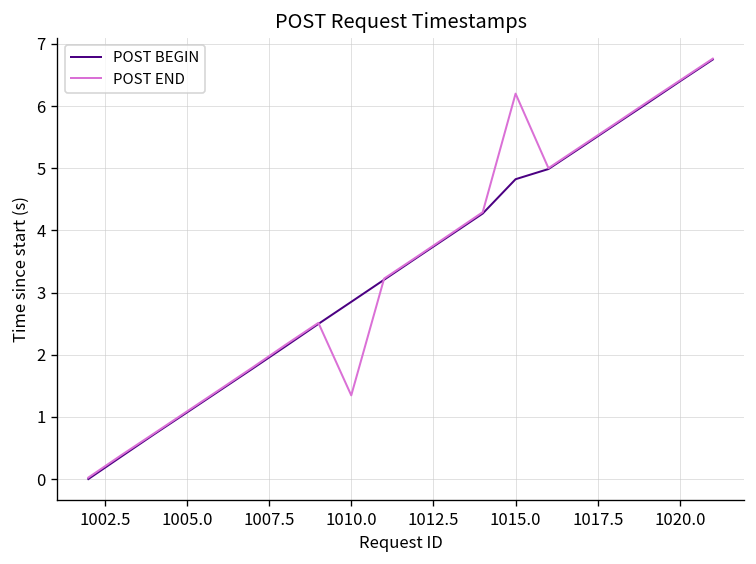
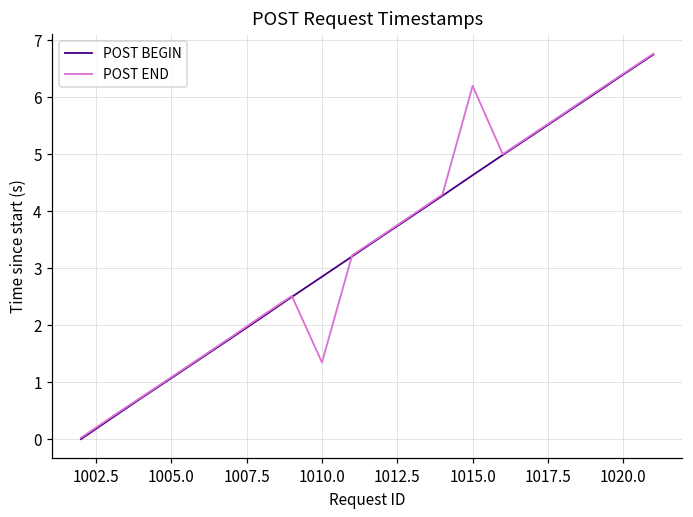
POST BEGIN, 1015.0: 4.8 -> 4.6
